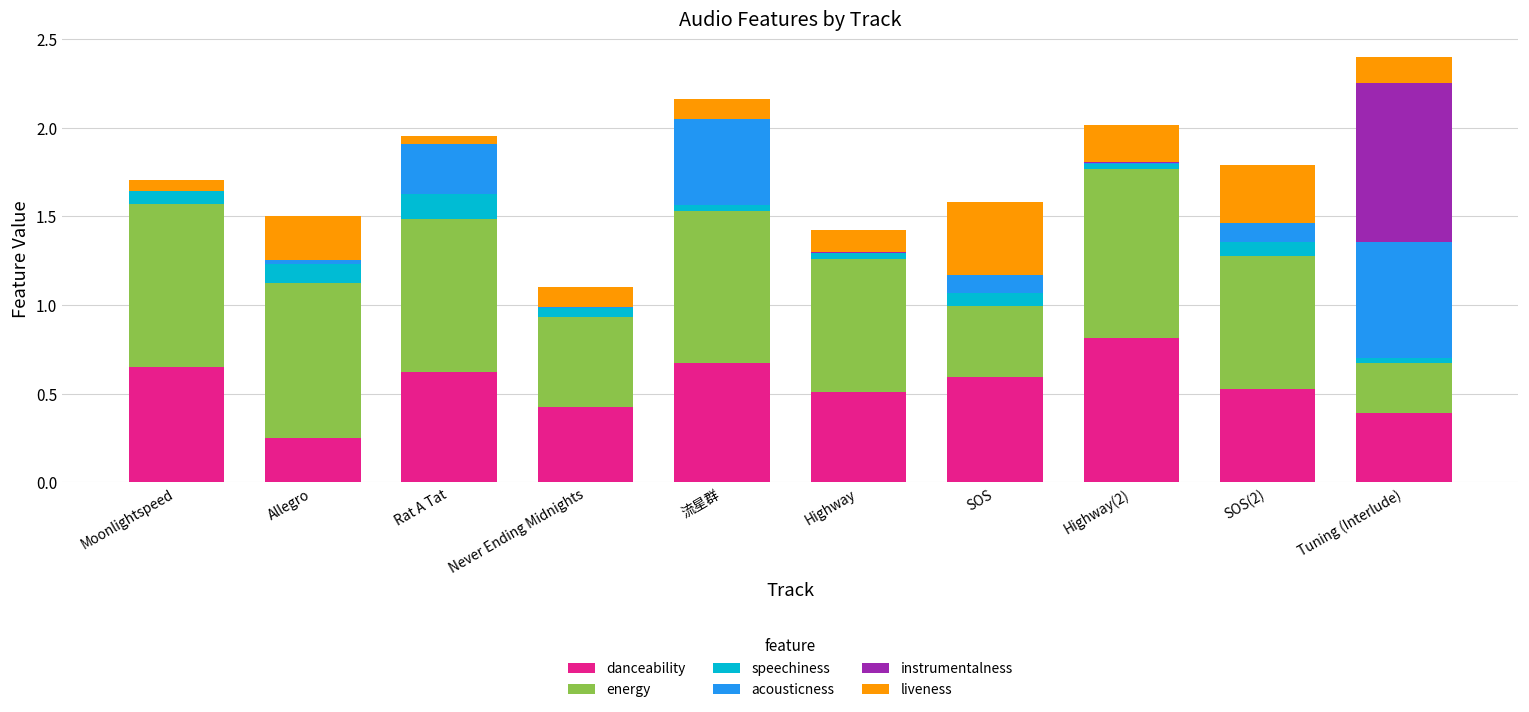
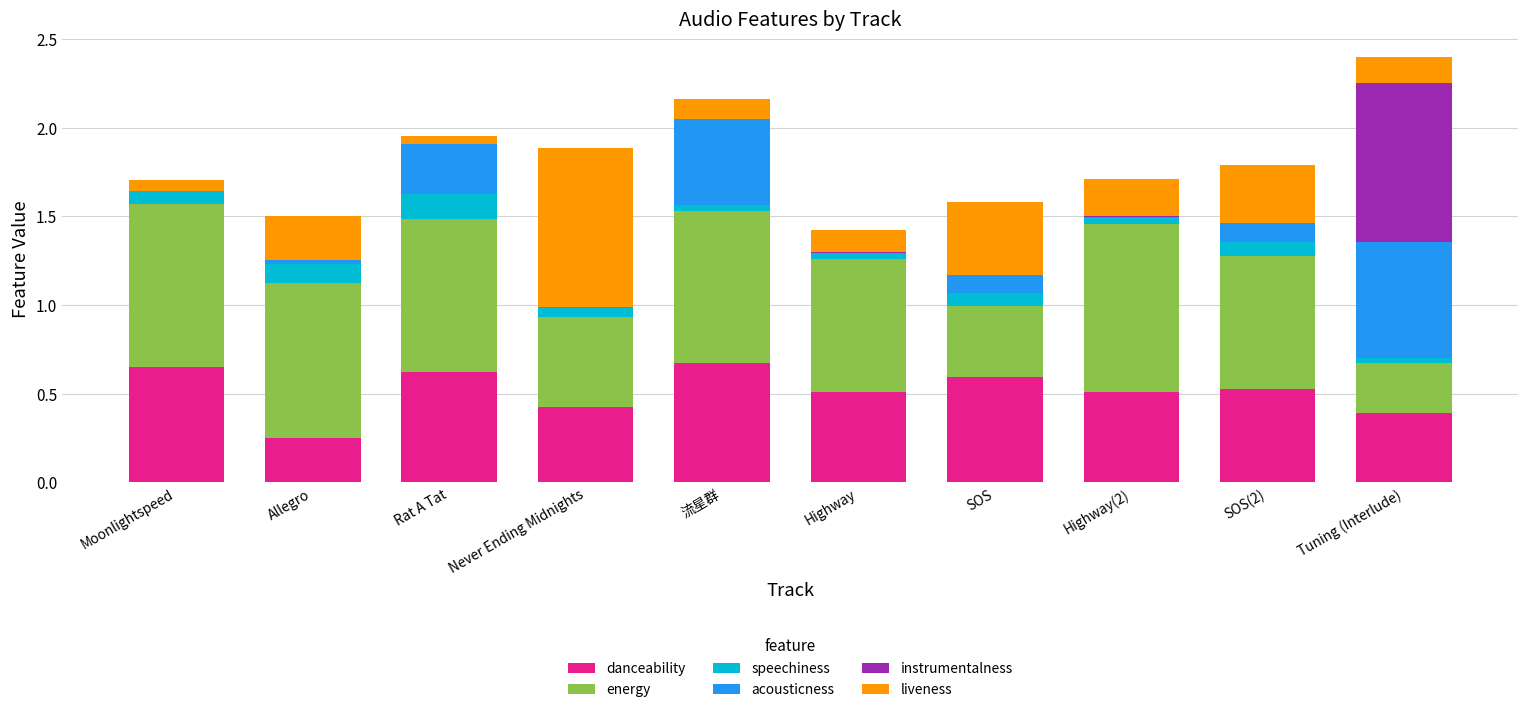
liveness, Never Ending Midnights: 0.11 -> 0.90
danceability, Highway(2): 0.81 -> 0.51
